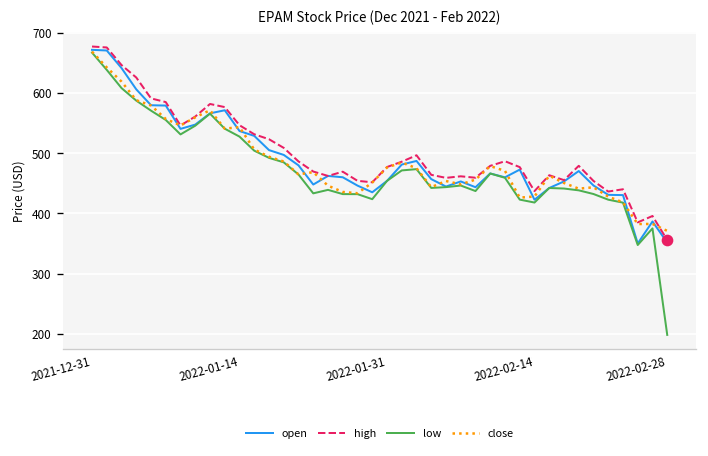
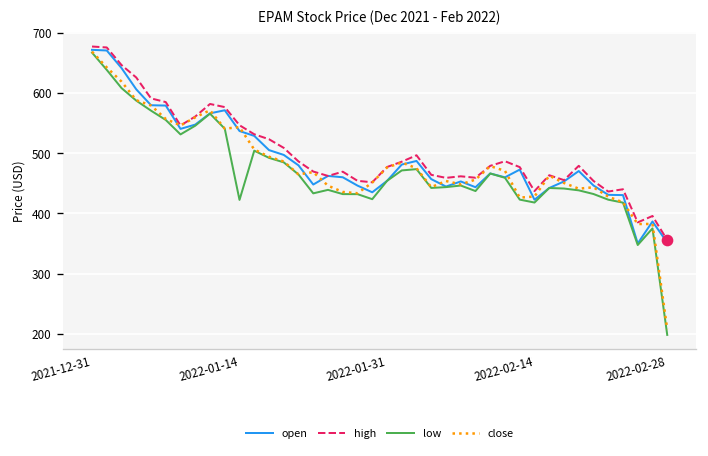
low, 2022-01-14: 530 -> 420
close, 2022-02-28: 370 -> 210
